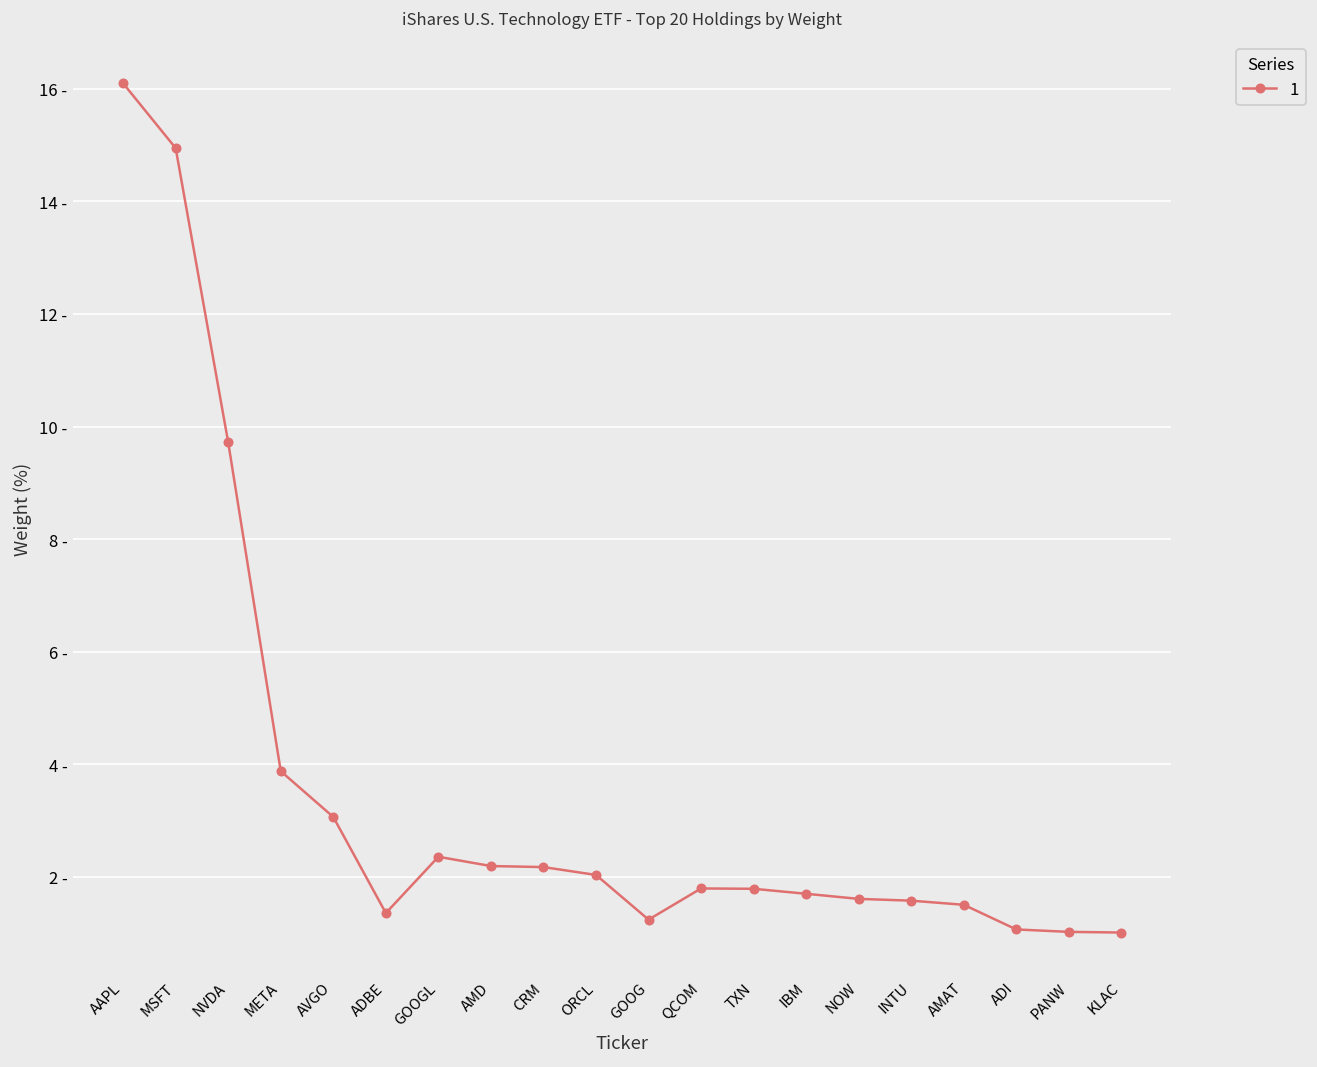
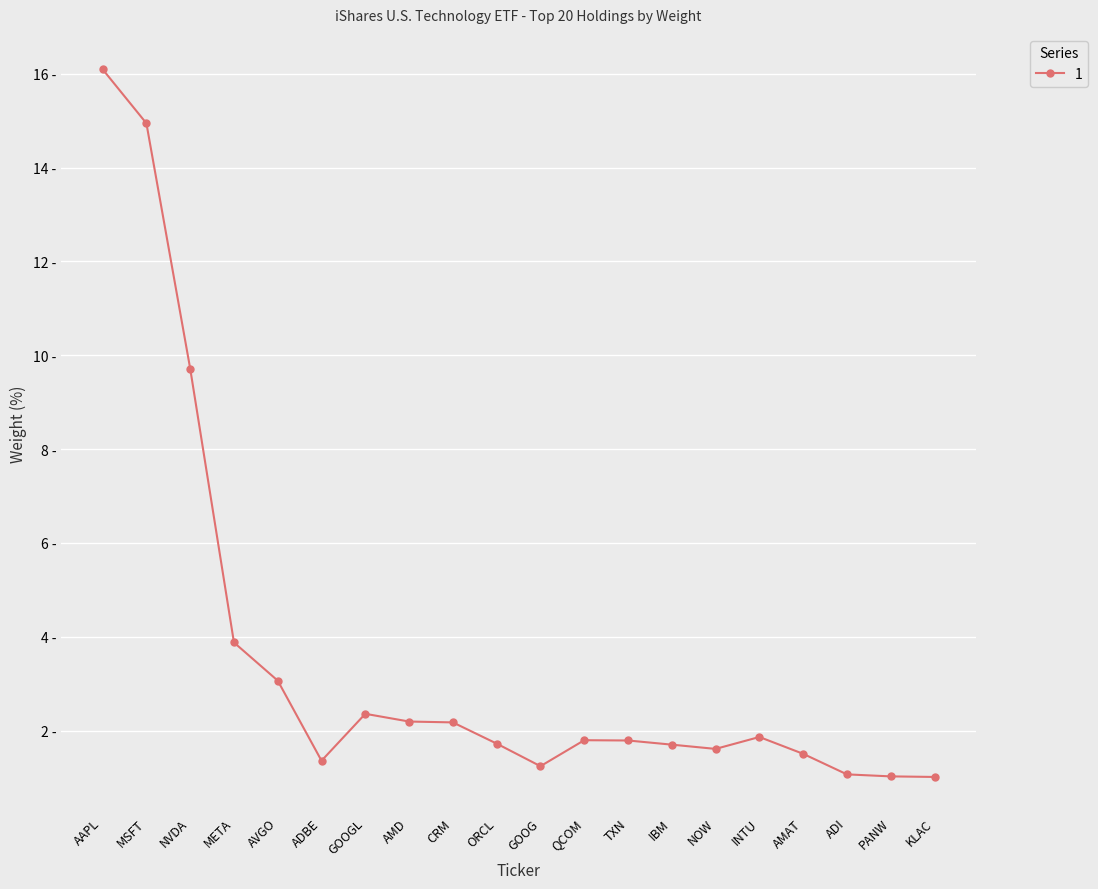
ORCL: 2.0 - -> 1.7 -
INTU: 1.6 - -> 1.9 -
